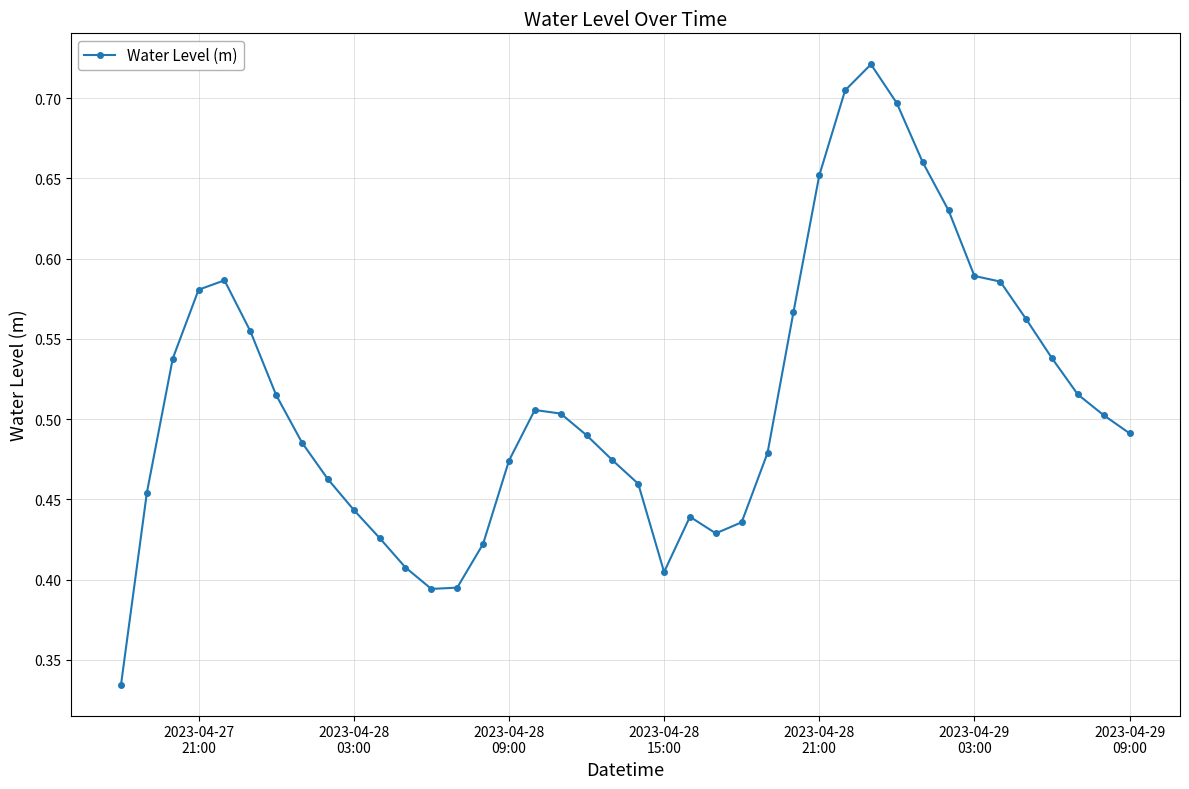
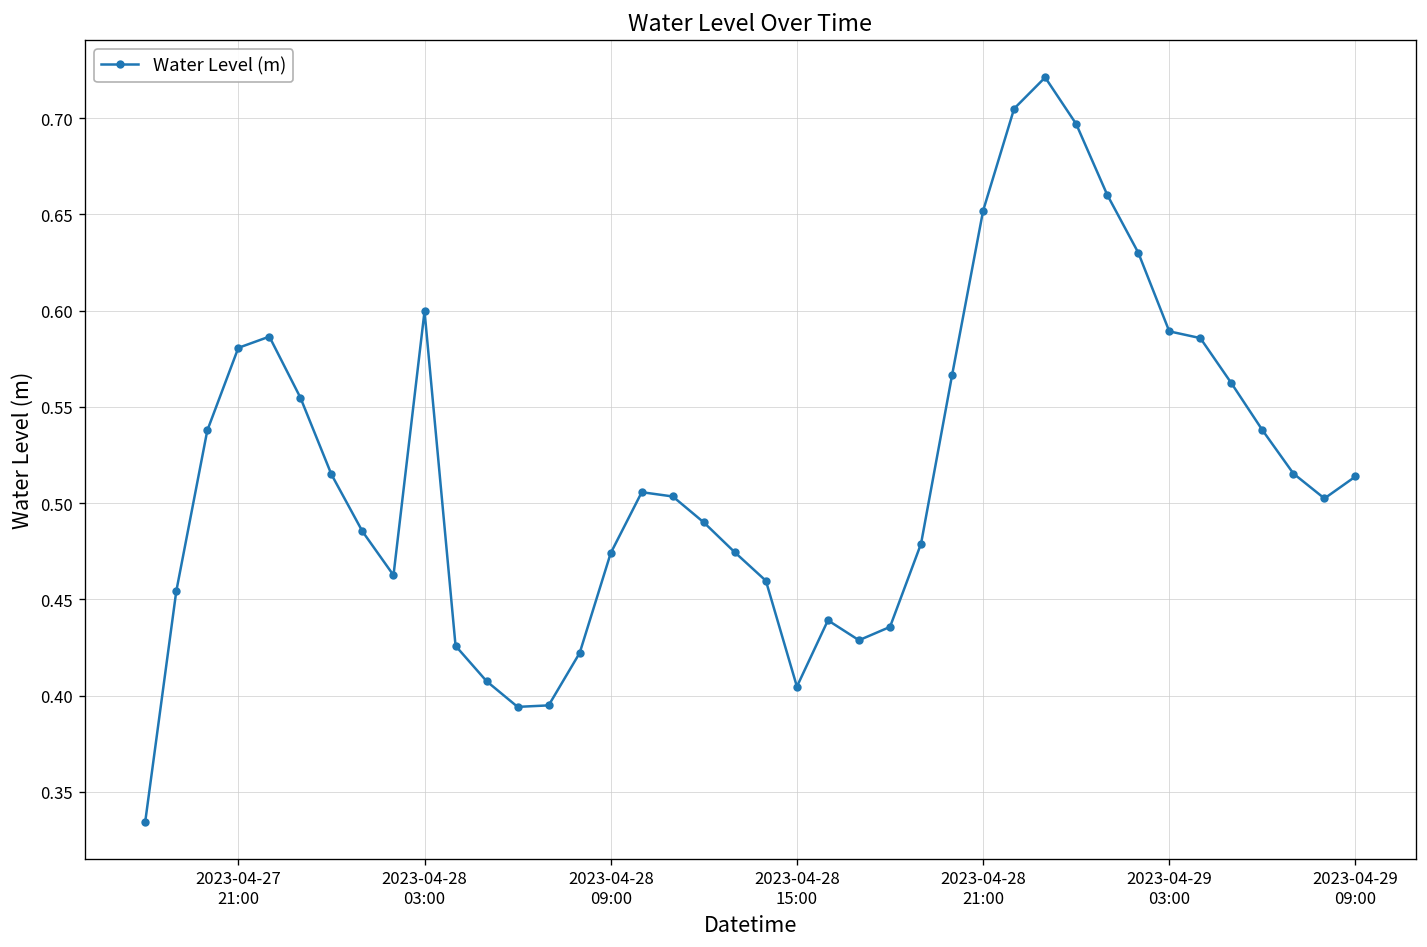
2023-04-28 03:00: 0.443 -> 0.600
2023-04-29 09:00: 0.491 -> 0.514
